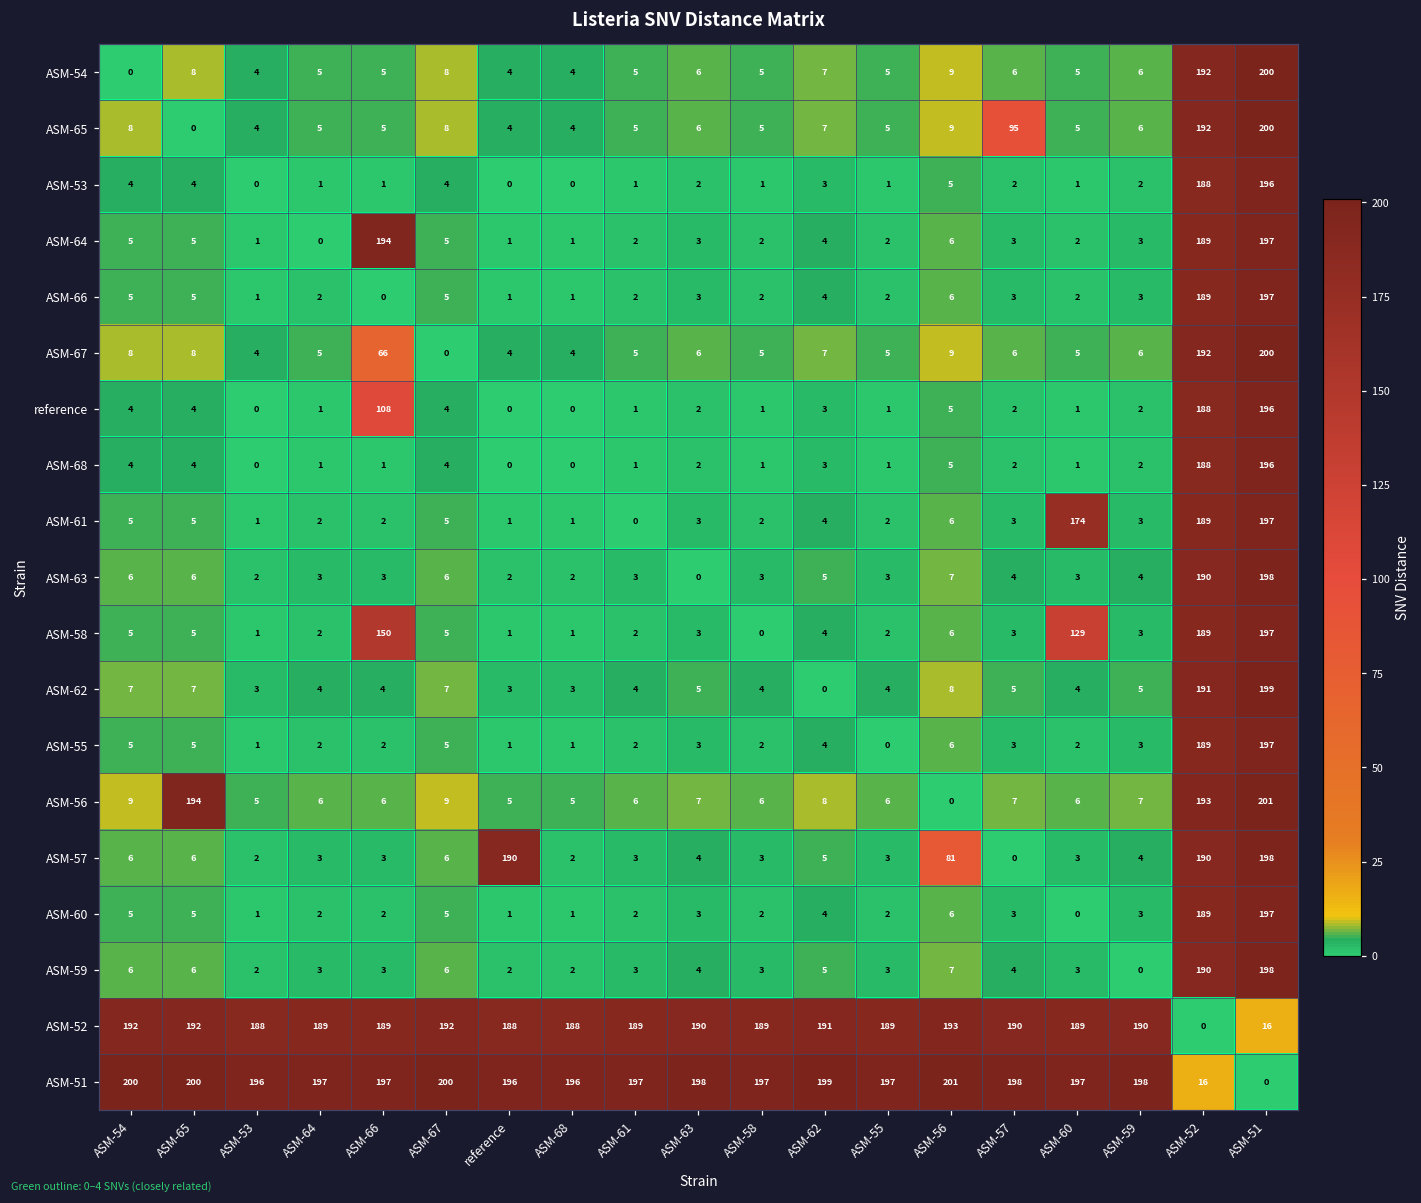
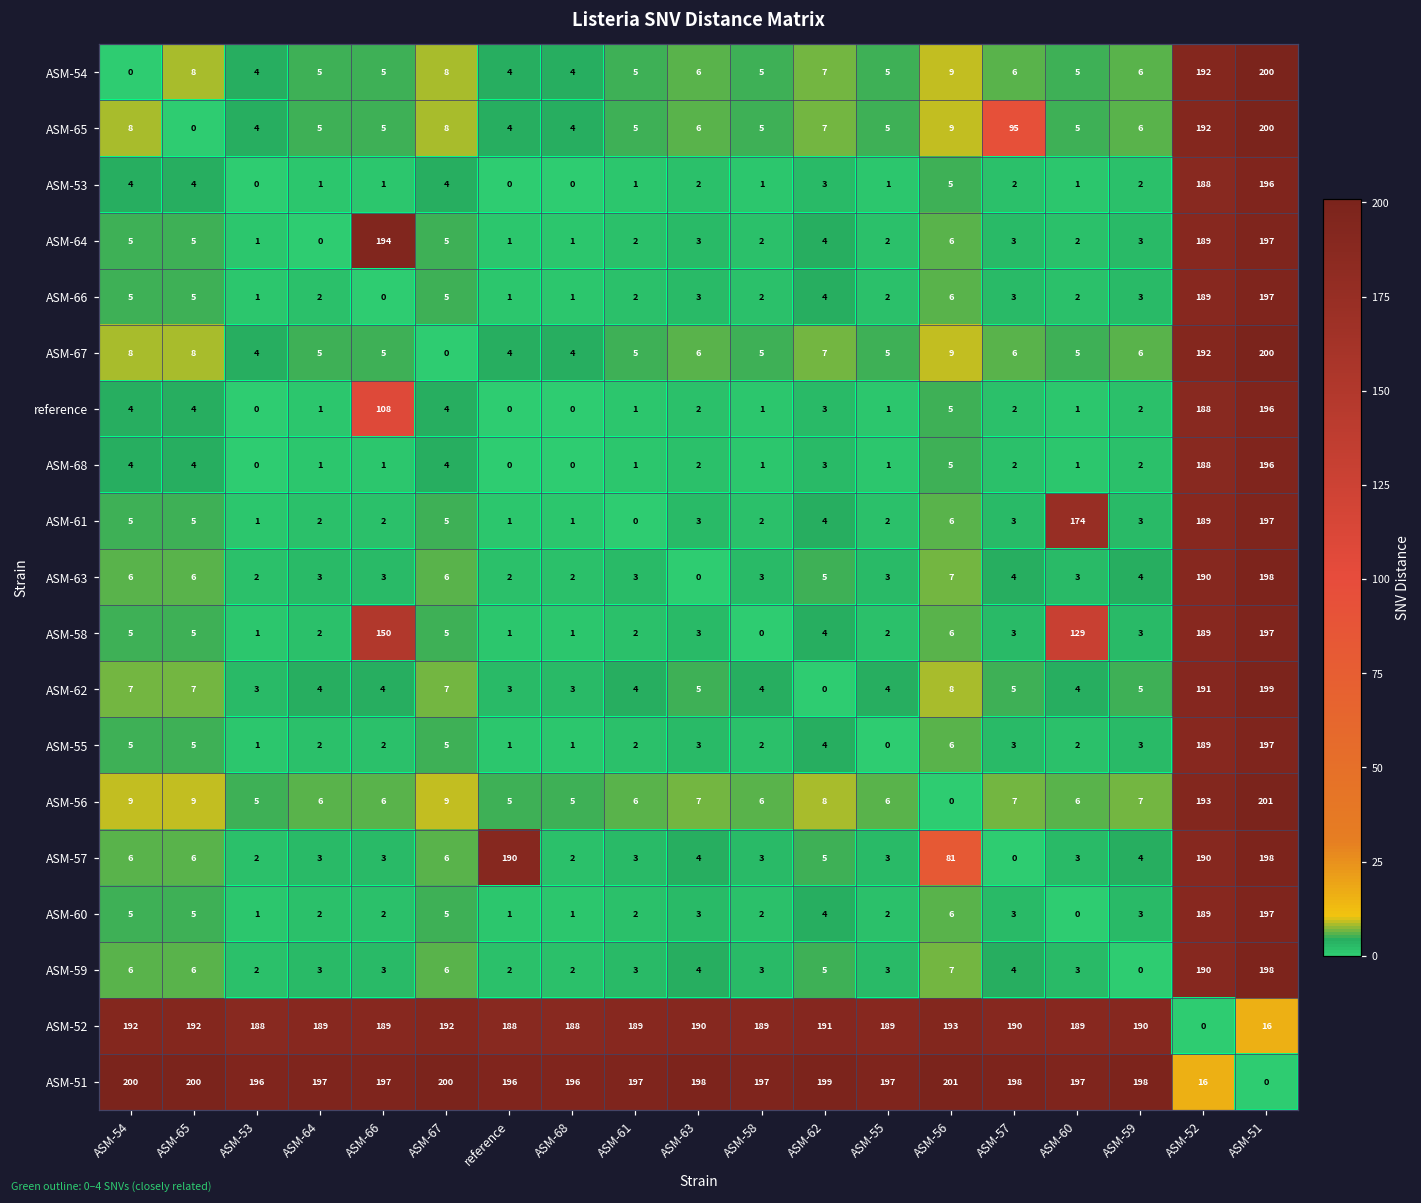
ASM-67, ASM-66: 66 -> 5
ASM-56, ASM-65: 194 -> 9
